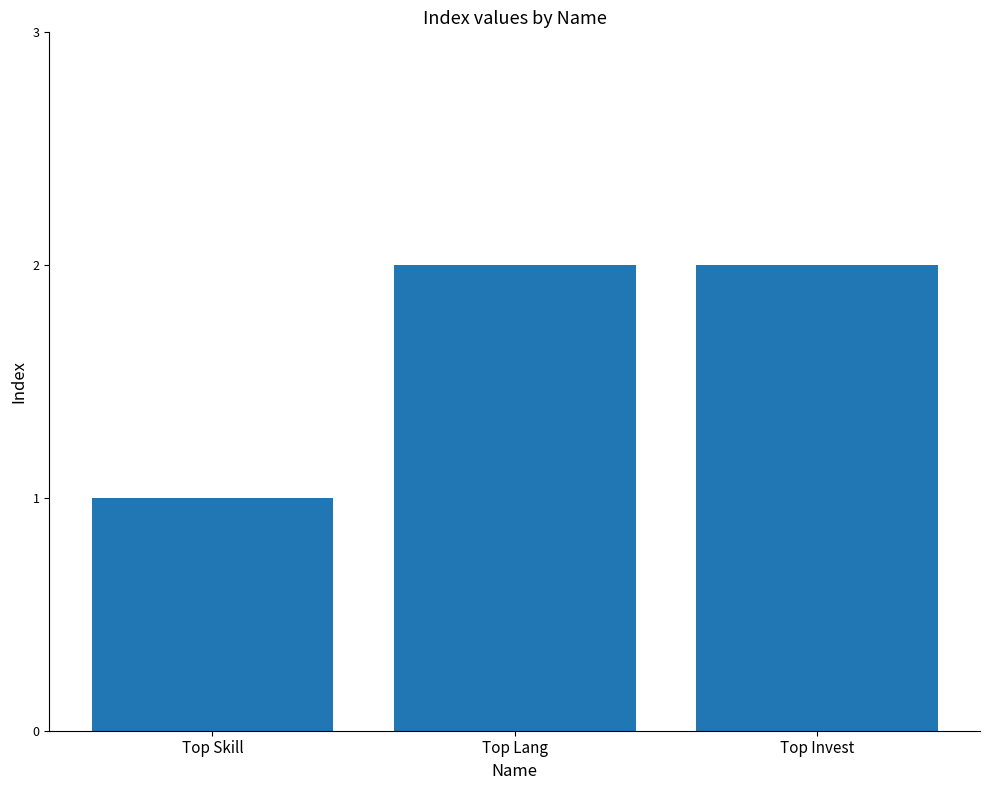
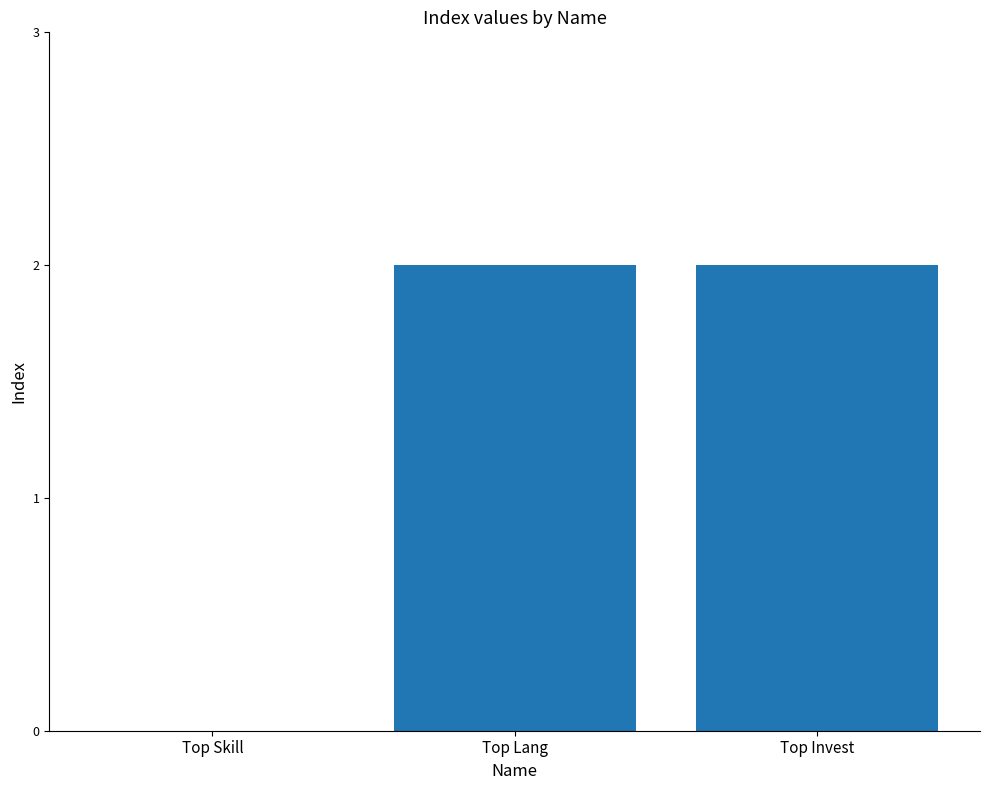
Top Skill: 1 -> 0
